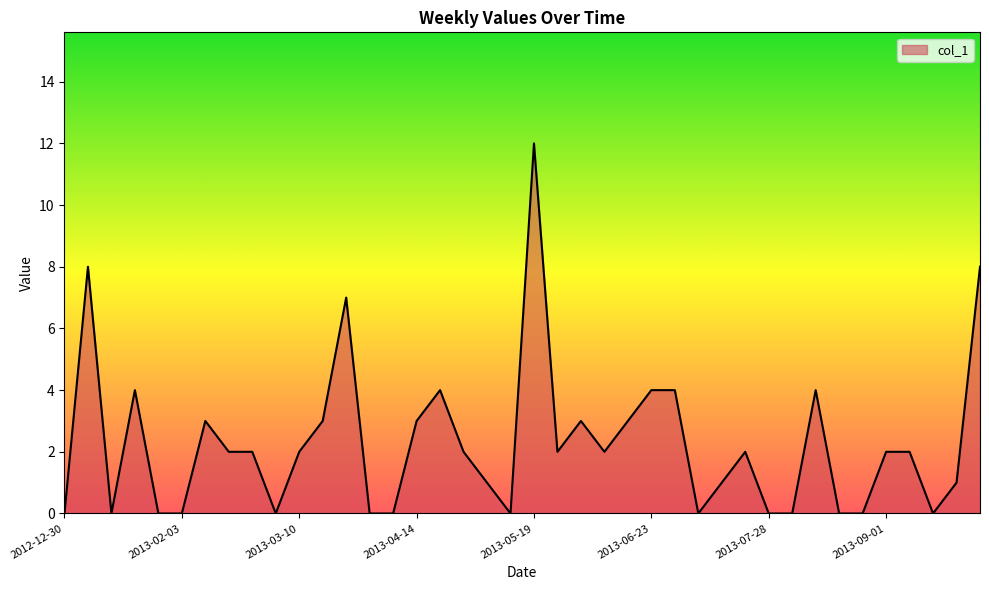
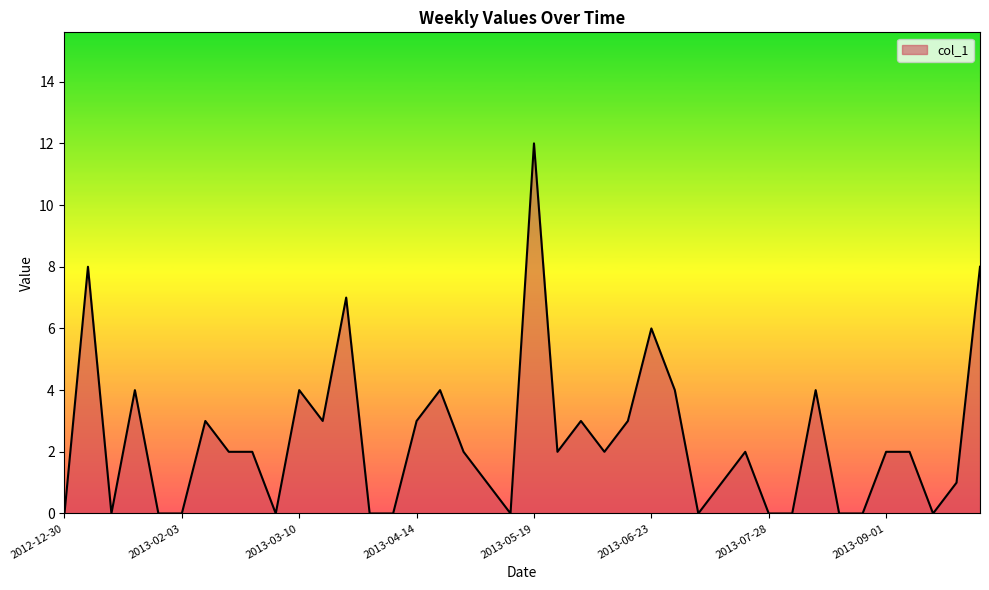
2013-03-10: 2 -> 4
2013-06-23: 4 -> 6
